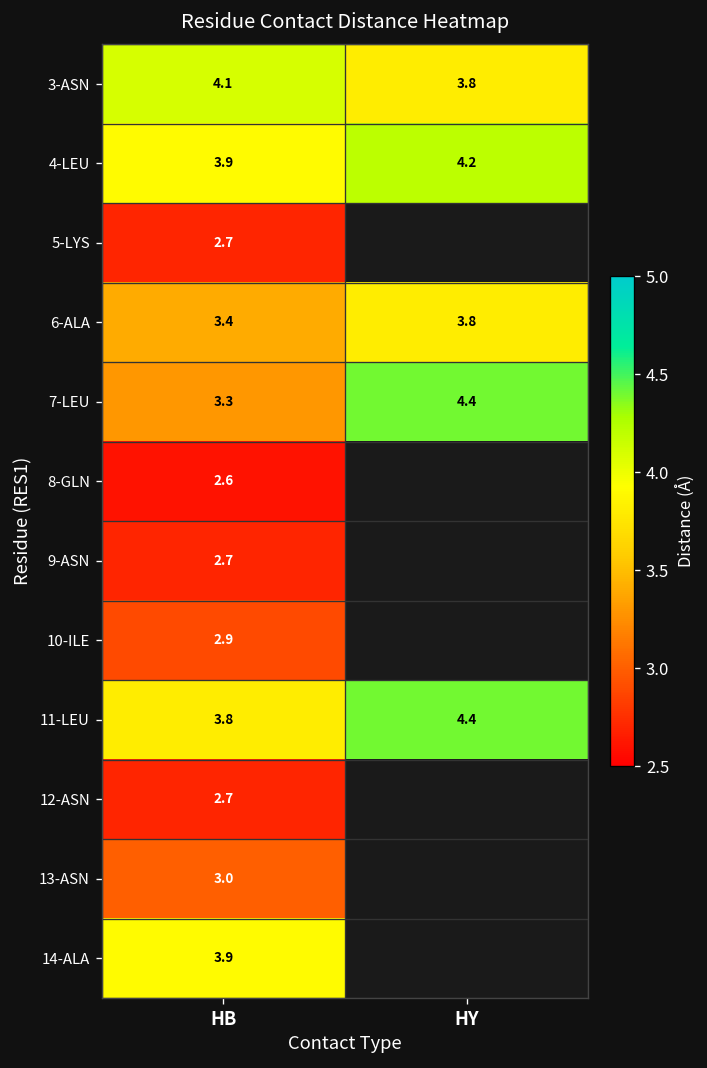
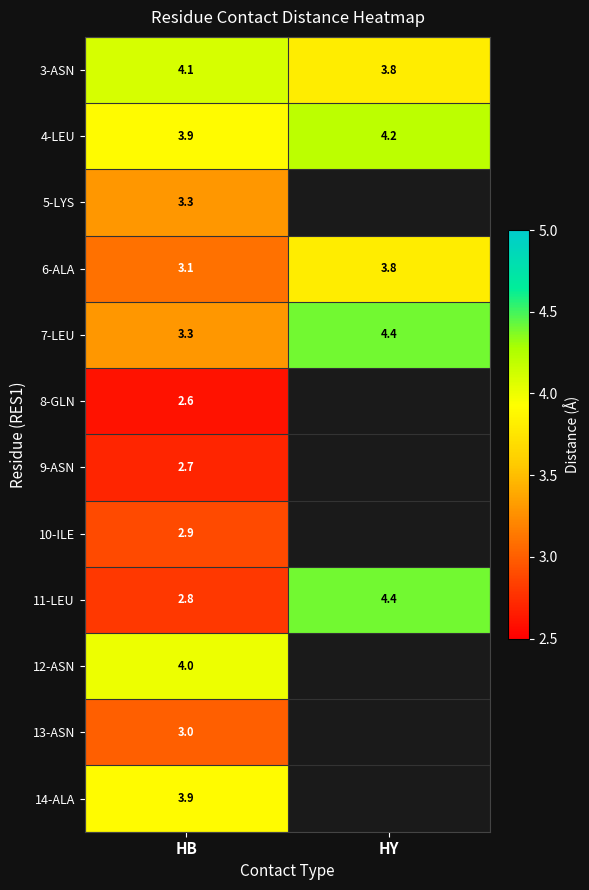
5-LYS, HB: 2.7 -> 3.3
6-ALA, HB: 3.4 -> 3.1
11-LEU, HB: 3.8 -> 2.8
12-ASN, HB: 2.7 -> 4.0
